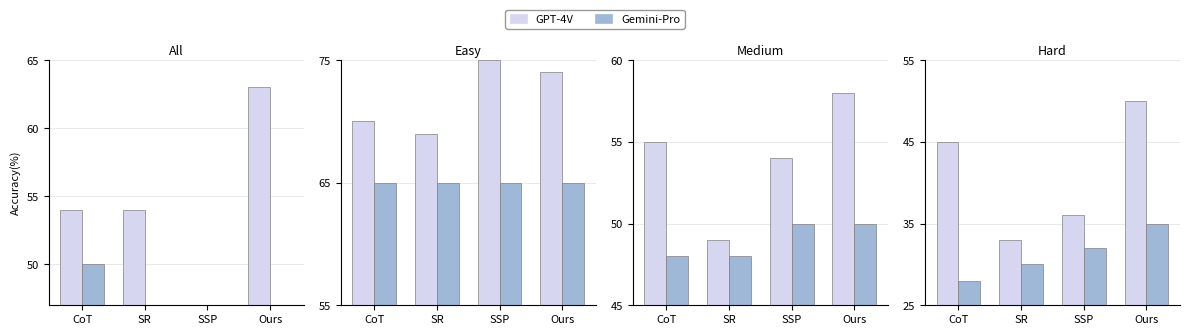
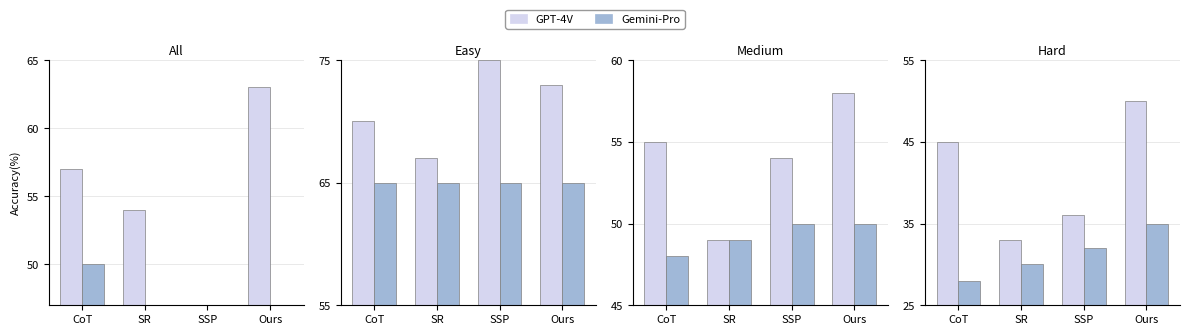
All, GPT-4V, CoT: 54 -> 57
Easy, GPT-4V, SR: 69 -> 67
Easy, GPT-4V, Ours: 74 -> 73
Medium, Gemini-Pro, SR: 48 -> 49
